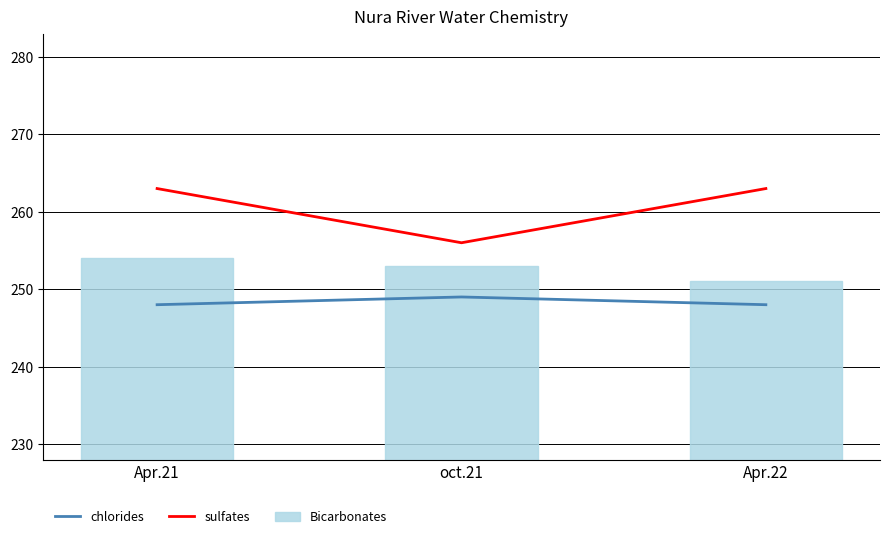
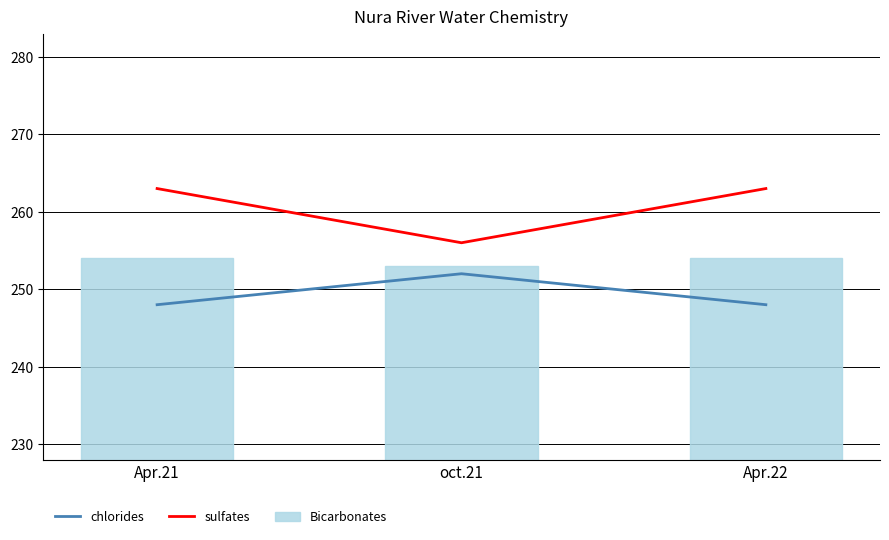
chlorides, oct.21: 249 -> 252
Bicarbonates, Apr.22: 251 -> 254
